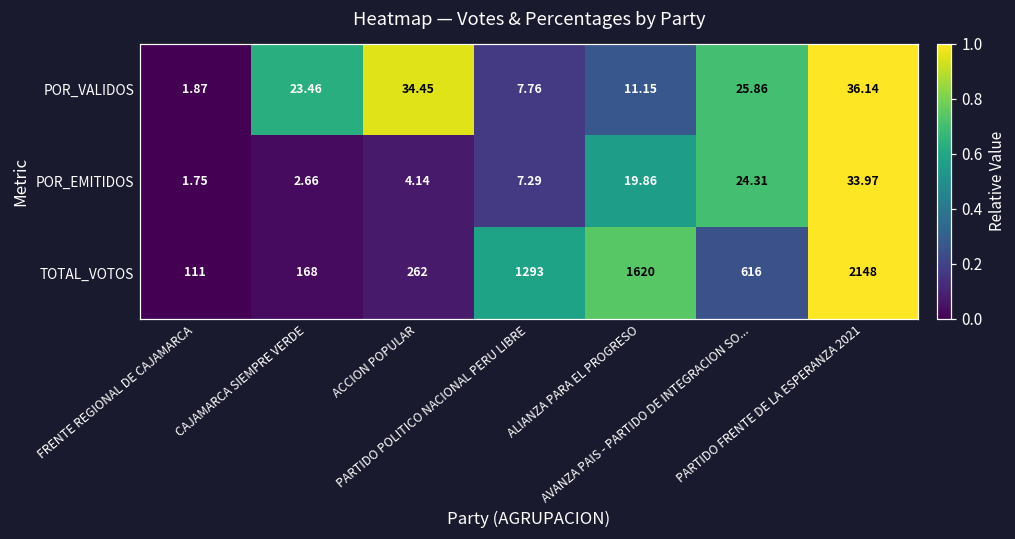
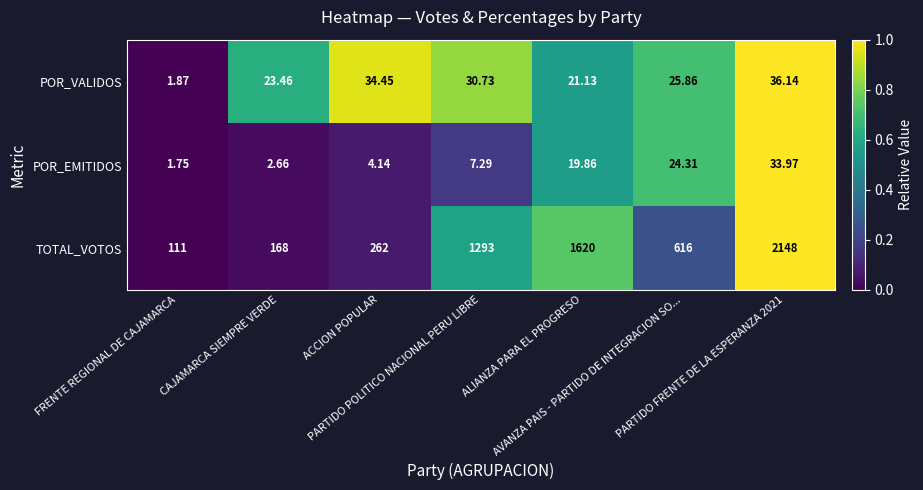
POR_VALIDOS, PARTIDO POLITICO NACIONAL PERU LIBRE: 7.76 -> 30.73
POR_VALIDOS, ALIANZA PARA EL PROGRESO: 11.15 -> 21.13
